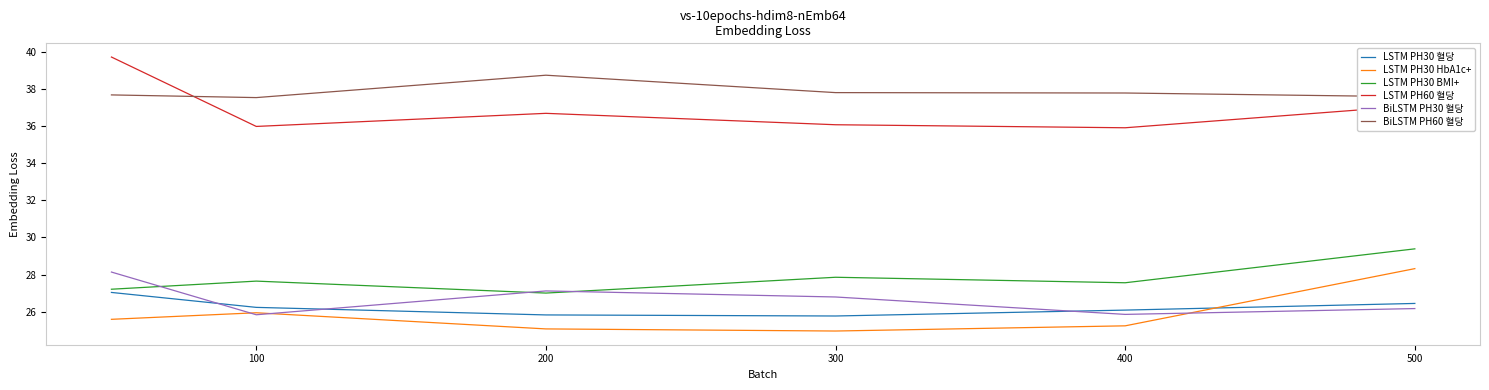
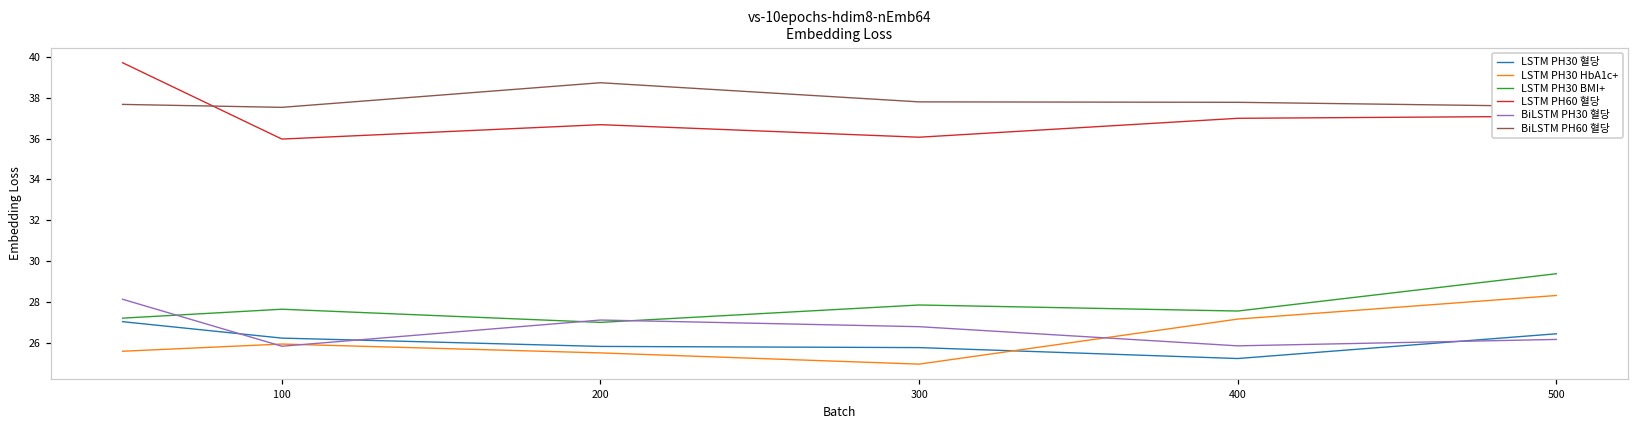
LSTM PH30 HbA1c+, 200: 25.1 -> 25.5
LSTM PH30 혈당, 400: 26.1 -> 25.2
LSTM PH30 HbA1c+, 400: 25.2 -> 27.2
LSTM PH60 혈당, 400: 35.9 -> 37.0
